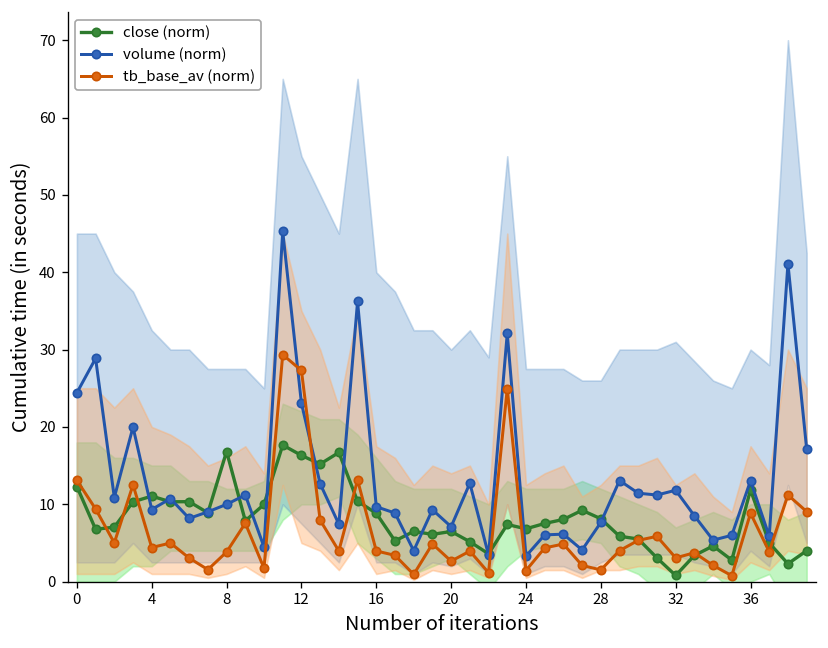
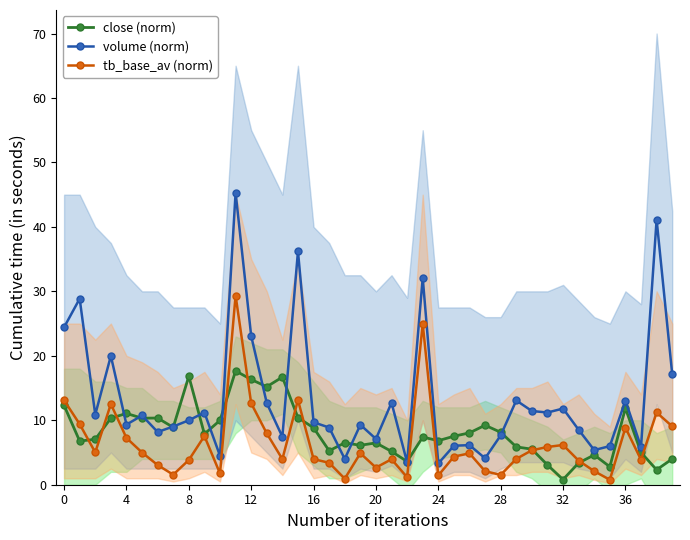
tb_base_av (norm), 4: 4 -> 7
tb_base_av (norm), 12: 27 -> 13
tb_base_av (norm), 32: 3 -> 6
